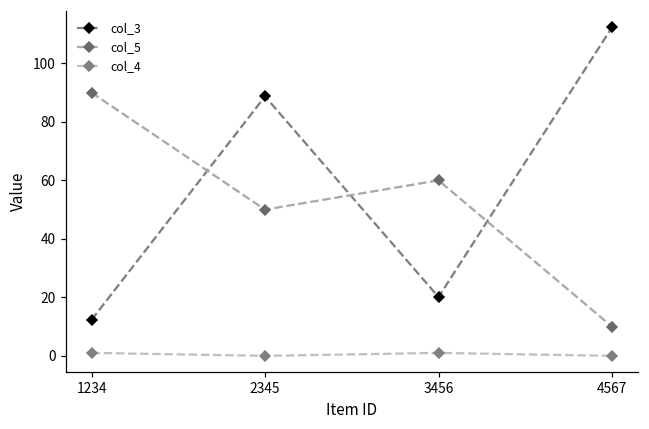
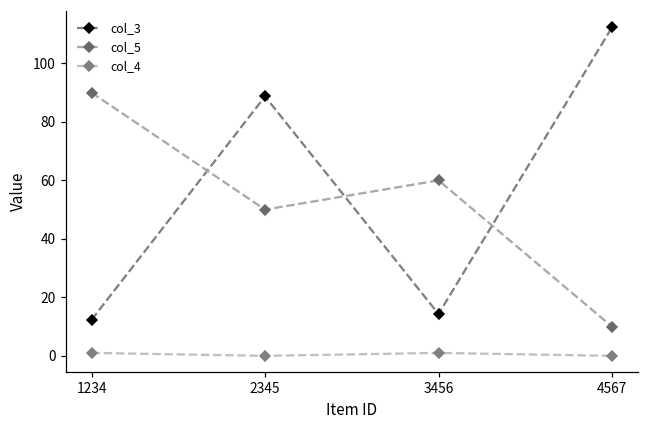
col_3, 3456: 20 -> 14
